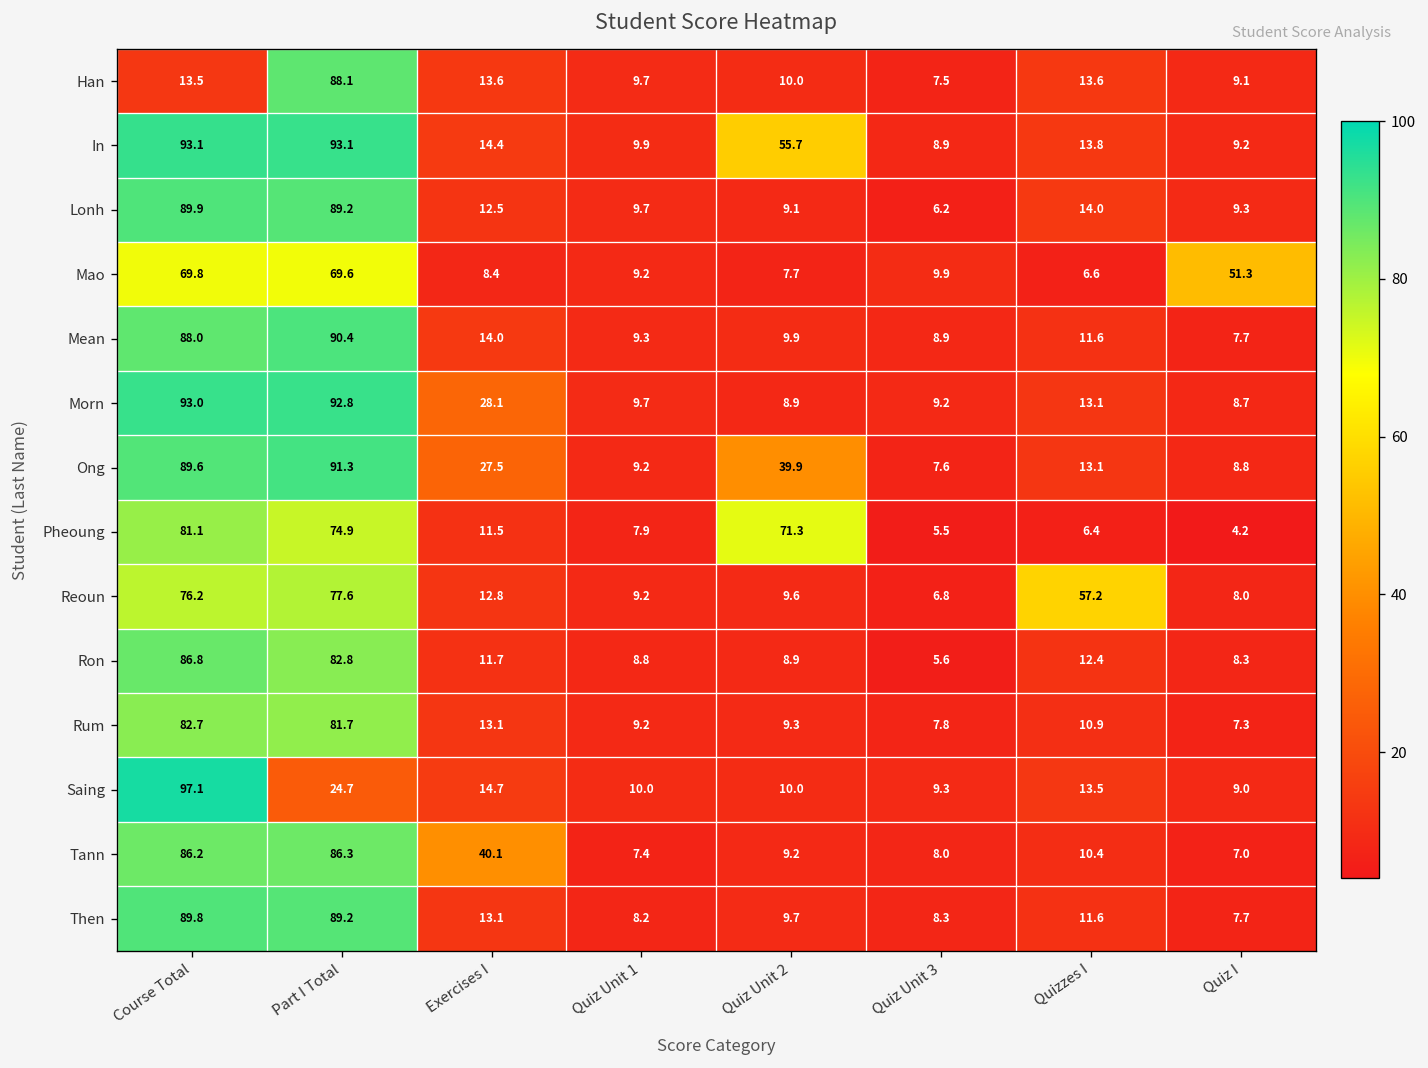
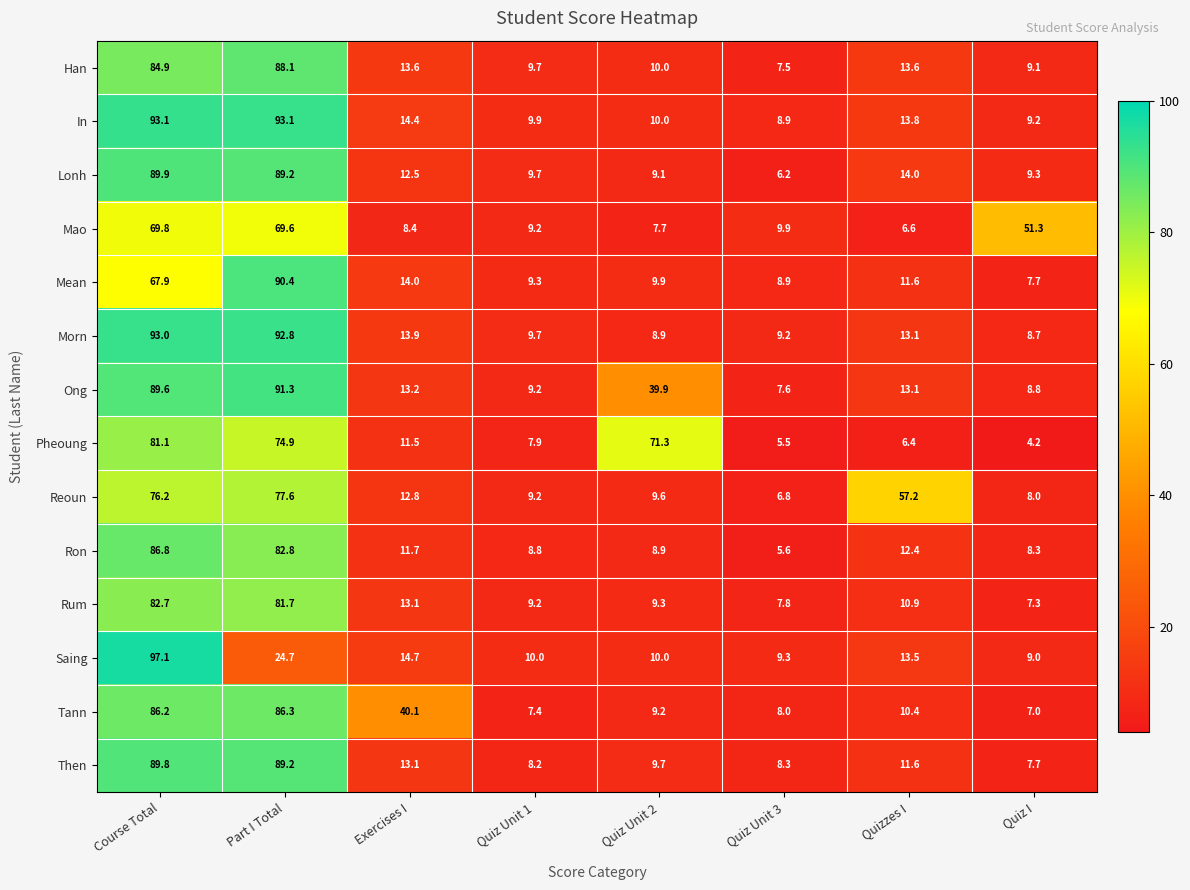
Han, Course Total: 13.5 -> 84.9
In, Quiz Unit 2: 55.7 -> 10.0
Mean, Course Total: 88.0 -> 67.9
Morn, Exercises I: 28.1 -> 13.9
Ong, Exercises I: 27.5 -> 13.2
